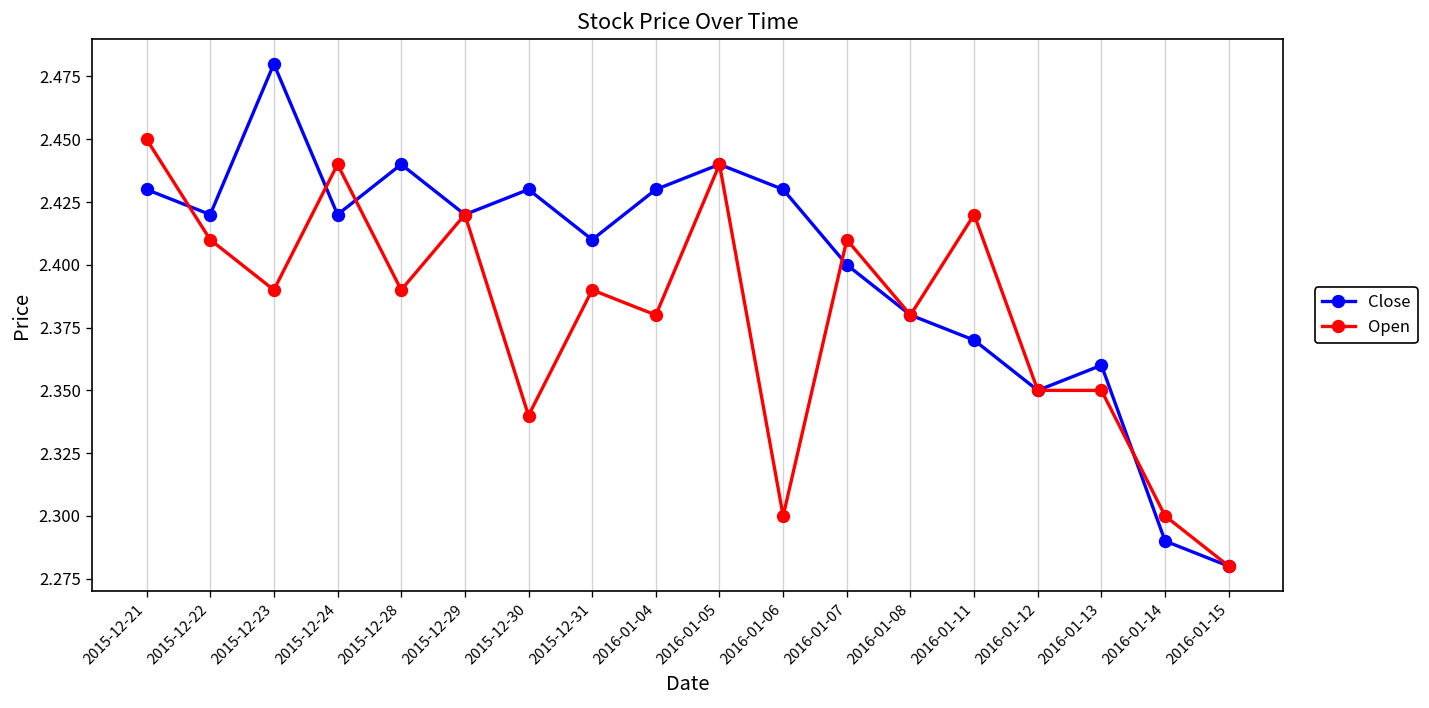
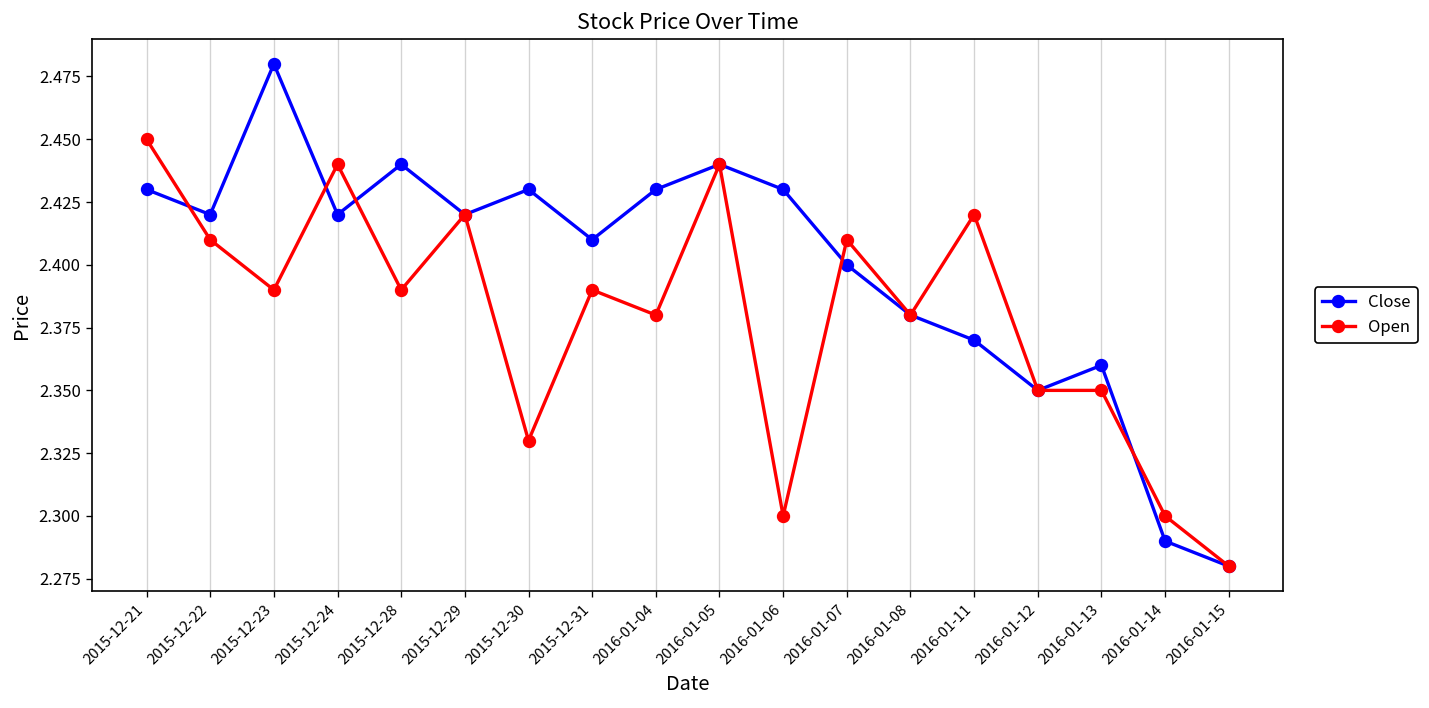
Open, 2015-12-30: 2.34 -> 2.33
